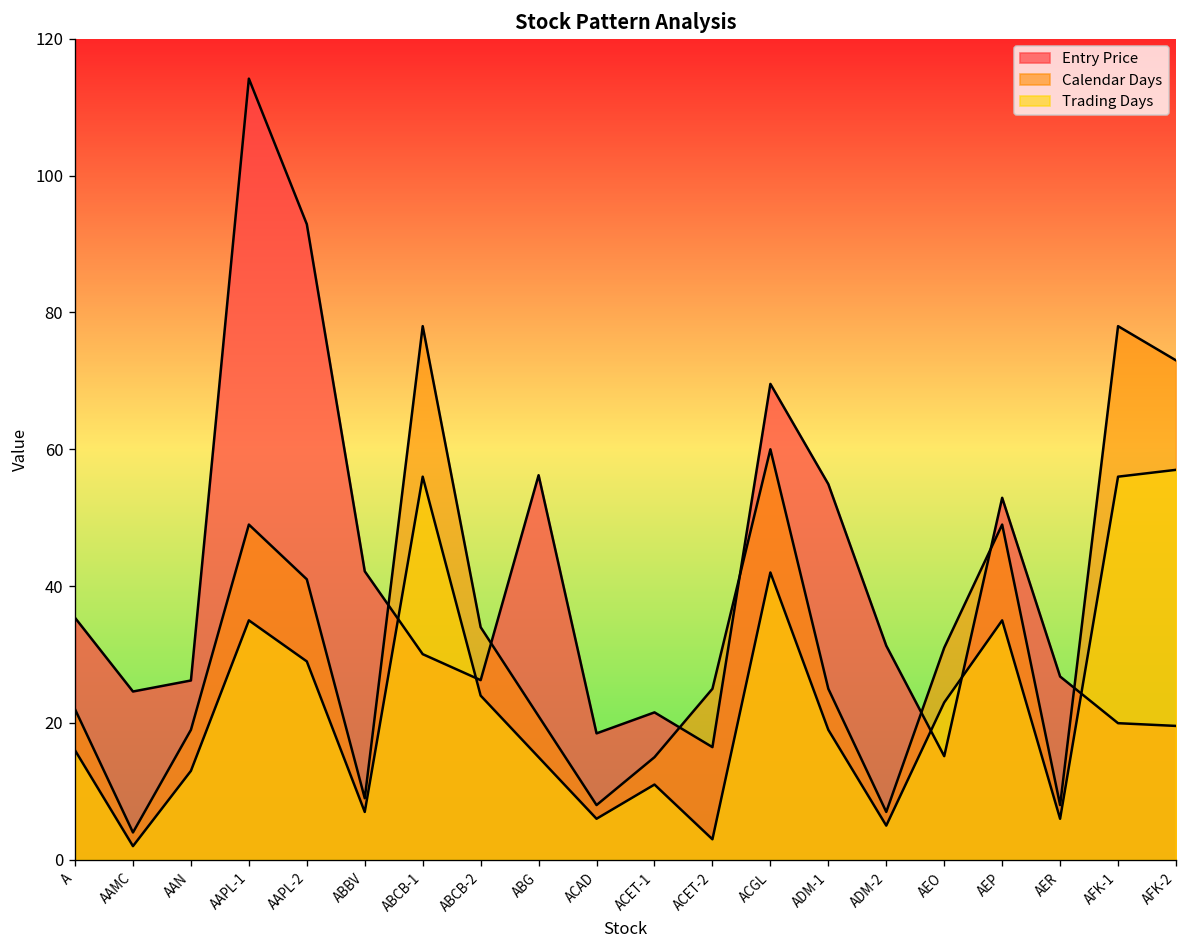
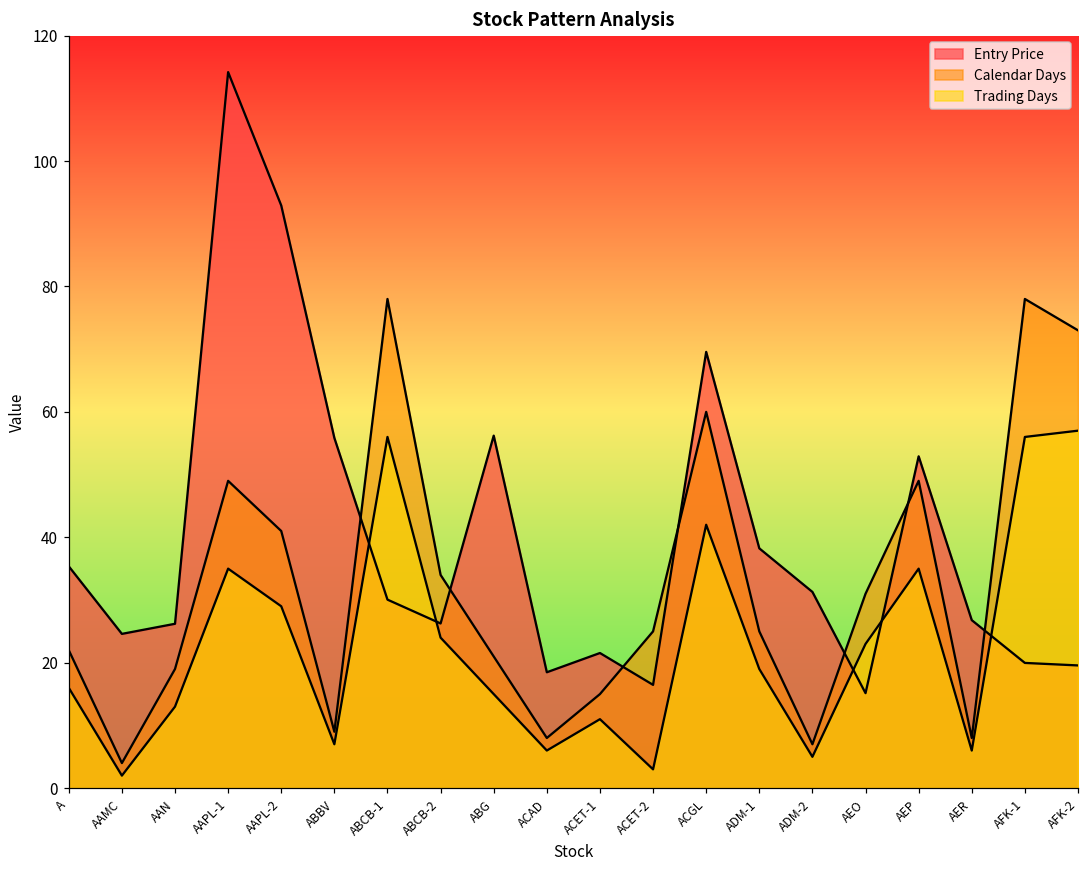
Entry Price, ABBV: 42 -> 56
Entry Price, ADM-1: 55 -> 38
